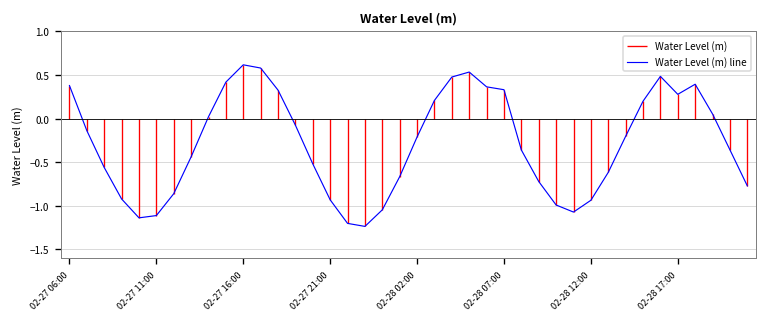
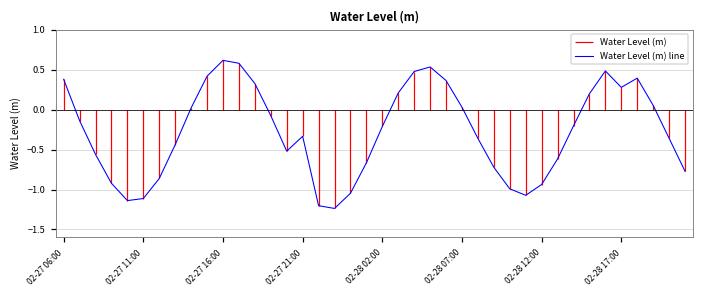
02-27 21:00: -0.9 -> -0.3
02-28 07:00: 0.3 -> 0.0
